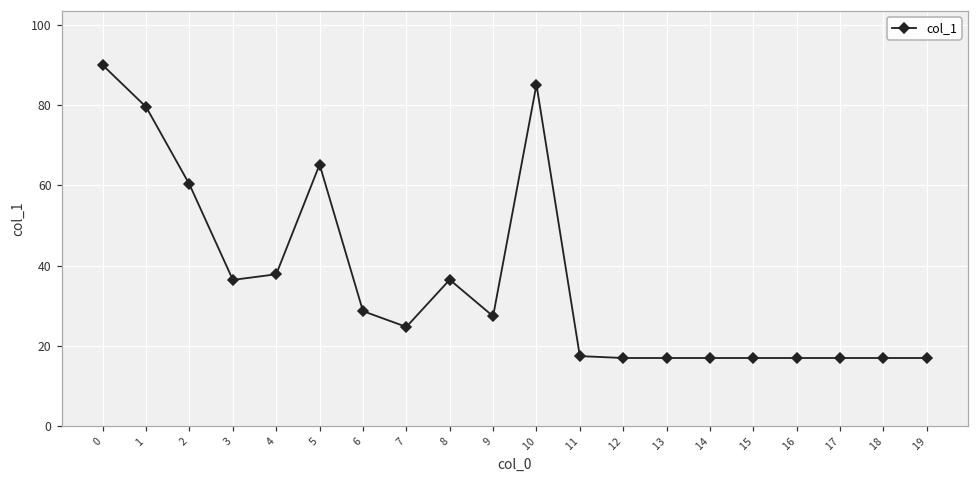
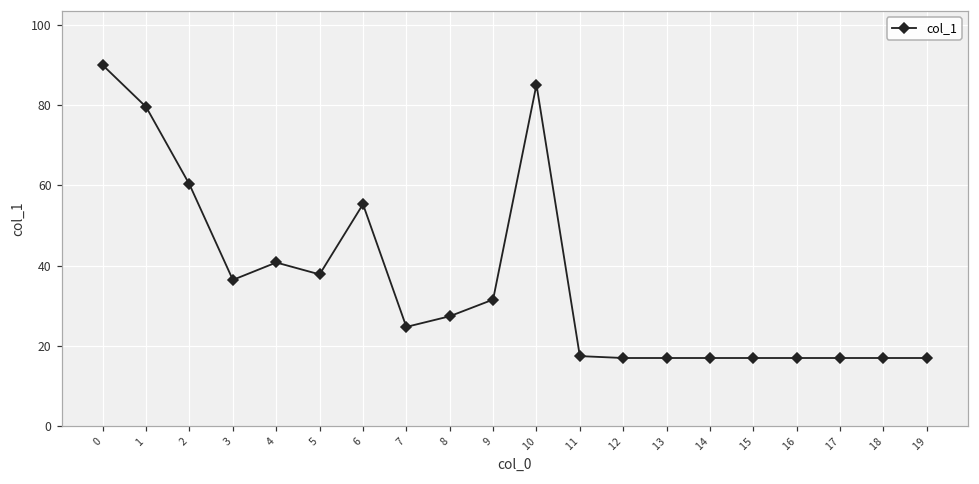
4: 38 -> 41
5: 65 -> 38
6: 29 -> 55
8: 37 -> 27
9: 27 -> 32
